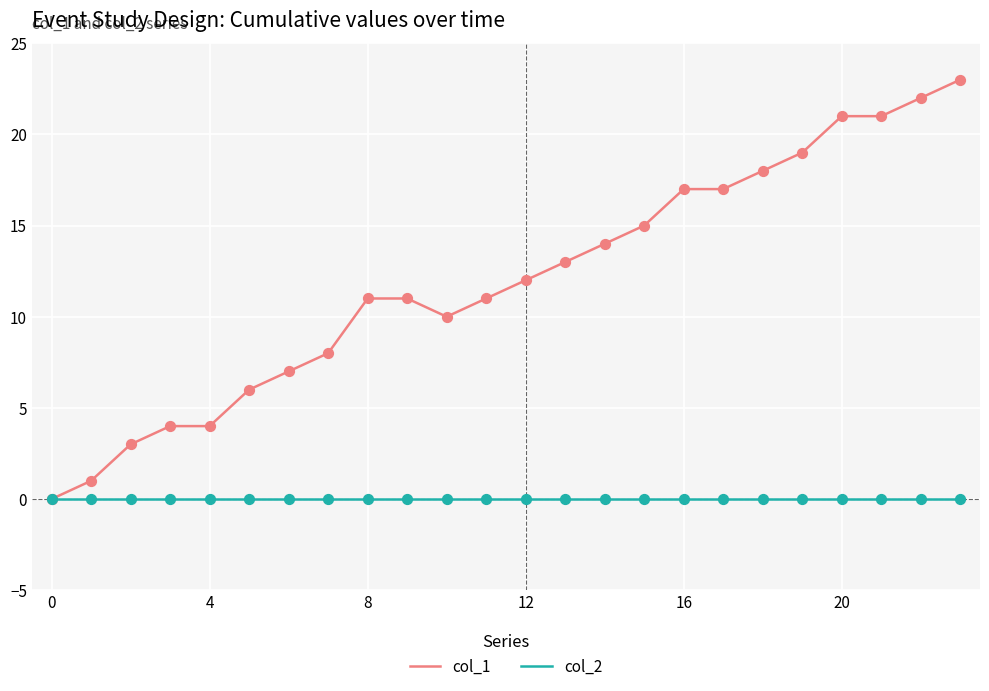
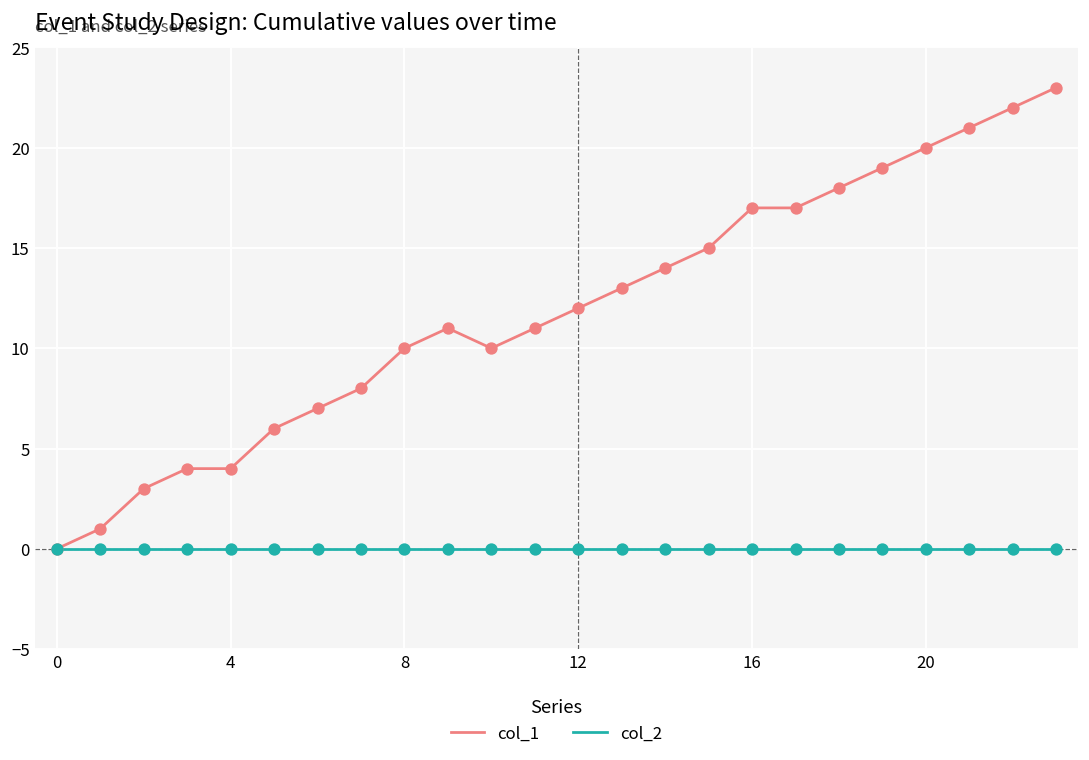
col_1, 8: 11 -> 10
col_1, 20: 21 -> 20
